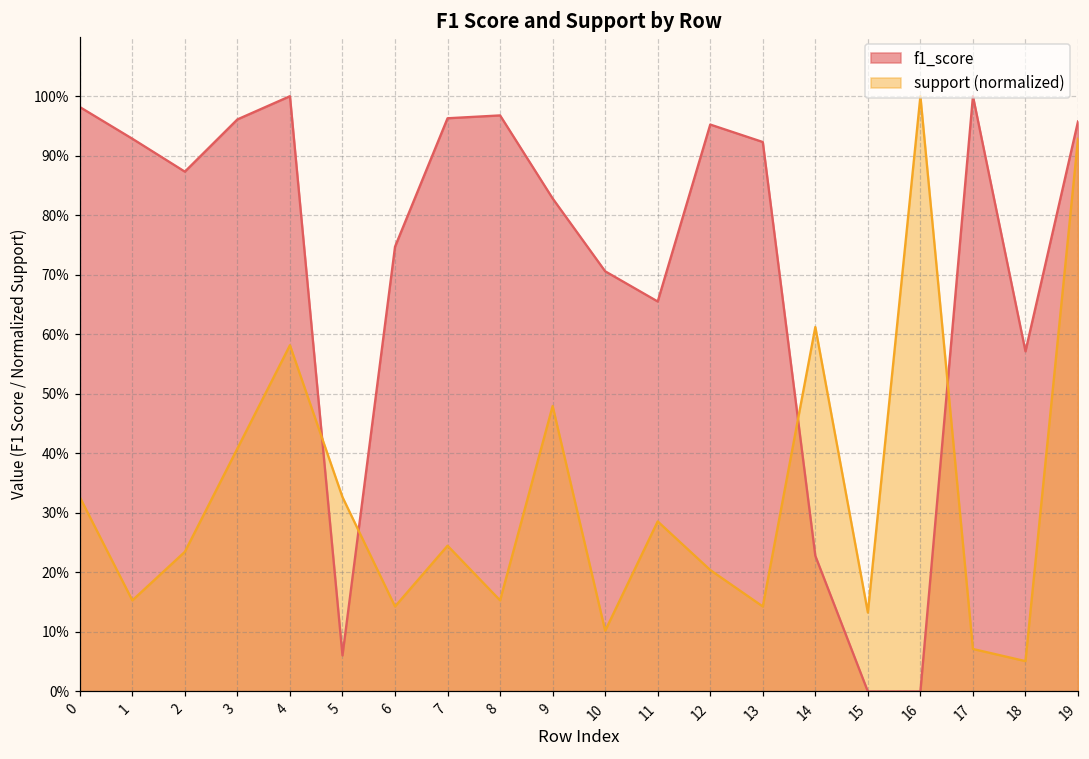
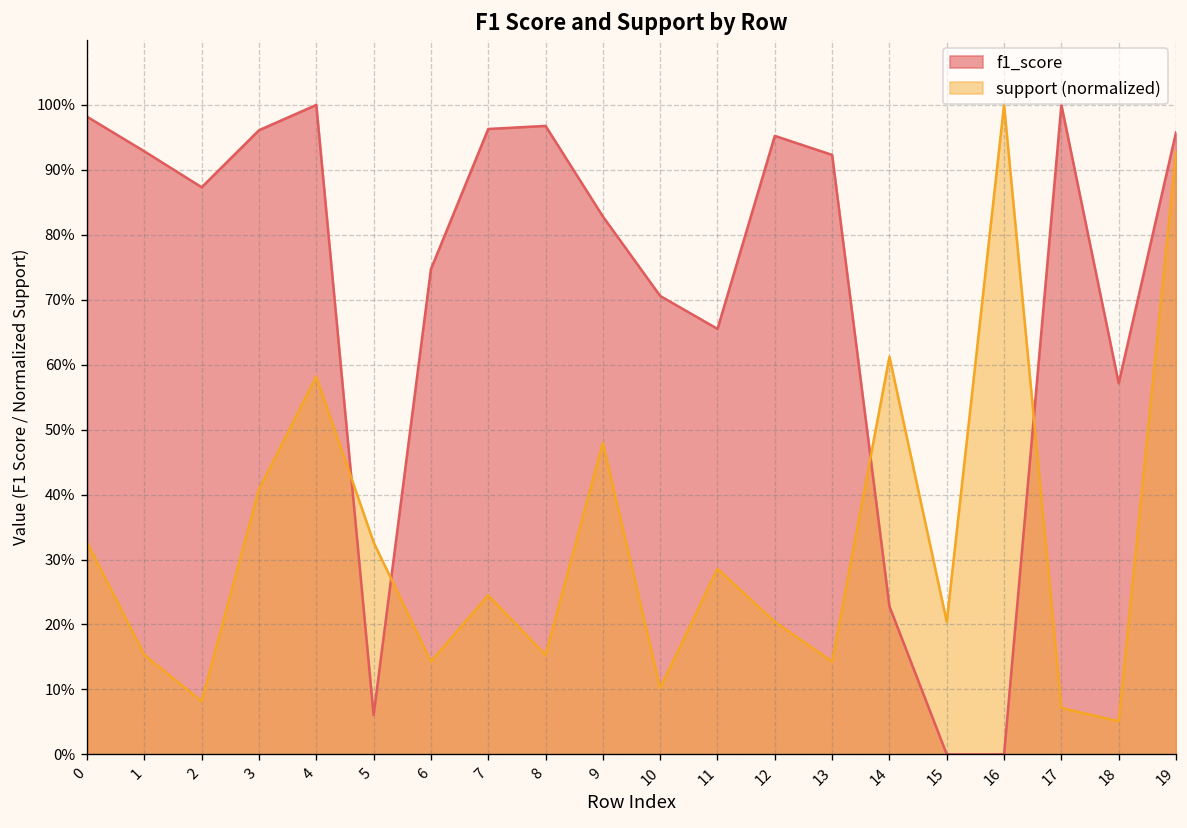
support (normalized), 2: 23% -> 8%
support (normalized), 15: 13% -> 20%
